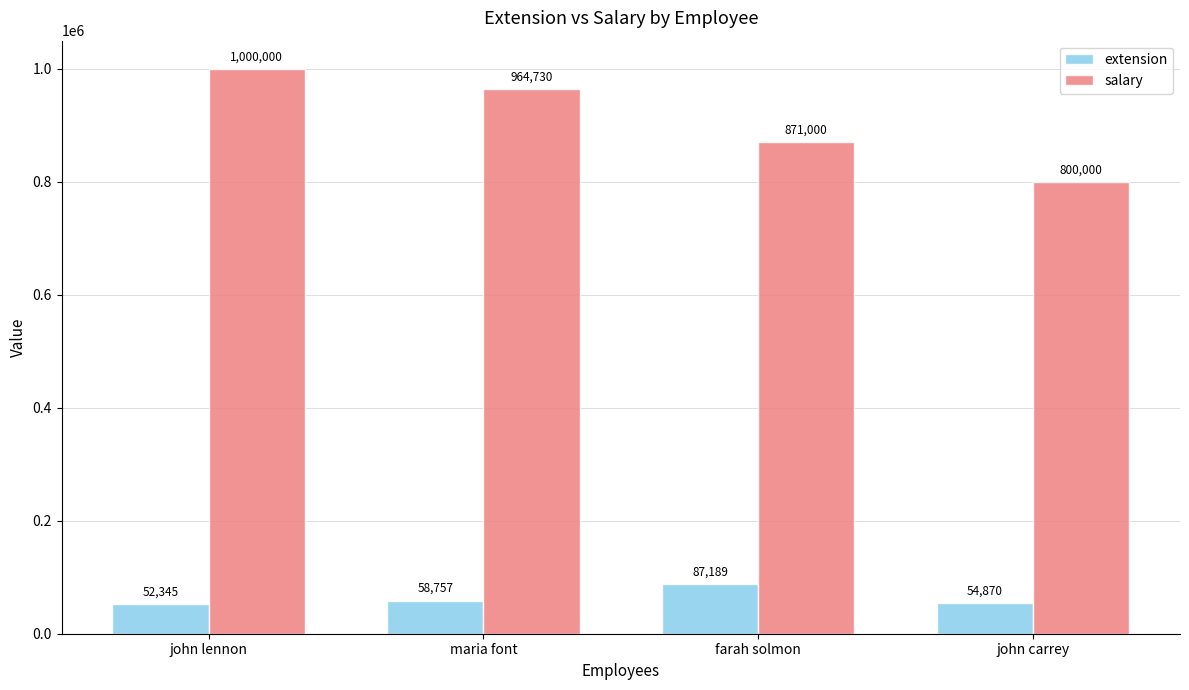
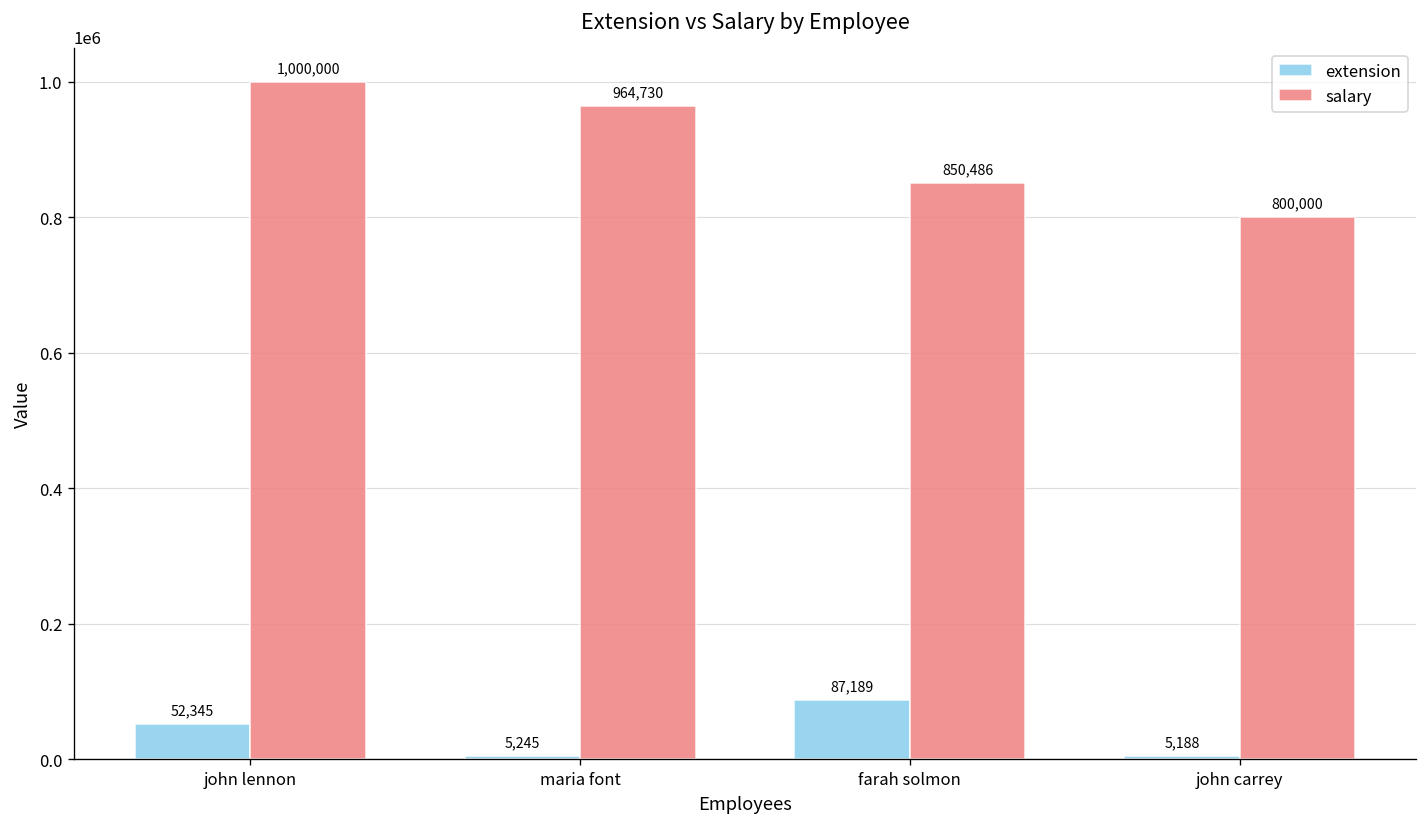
extension, maria font: 58,757 -> 5,245
salary, farah solmon: 871,000 -> 850,486
extension, john carrey: 54,870 -> 5,188
